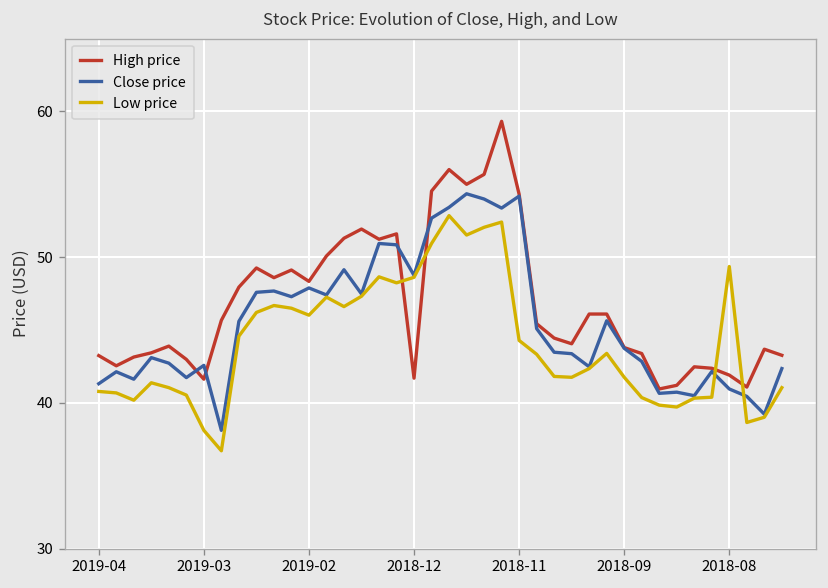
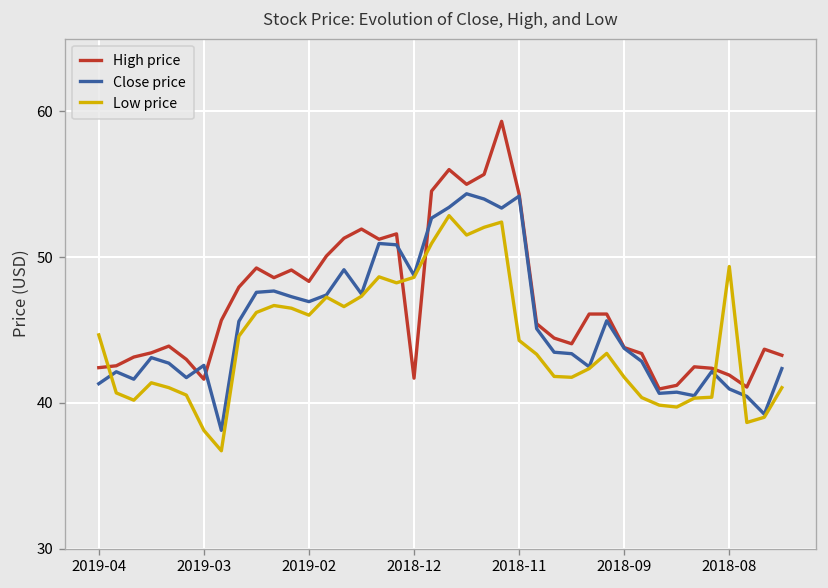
High price, 2019-04: 43.2 -> 42.4
Low price, 2019-04: 40.8 -> 44.7
Close price, 2019-02: 47.9 -> 47.0
